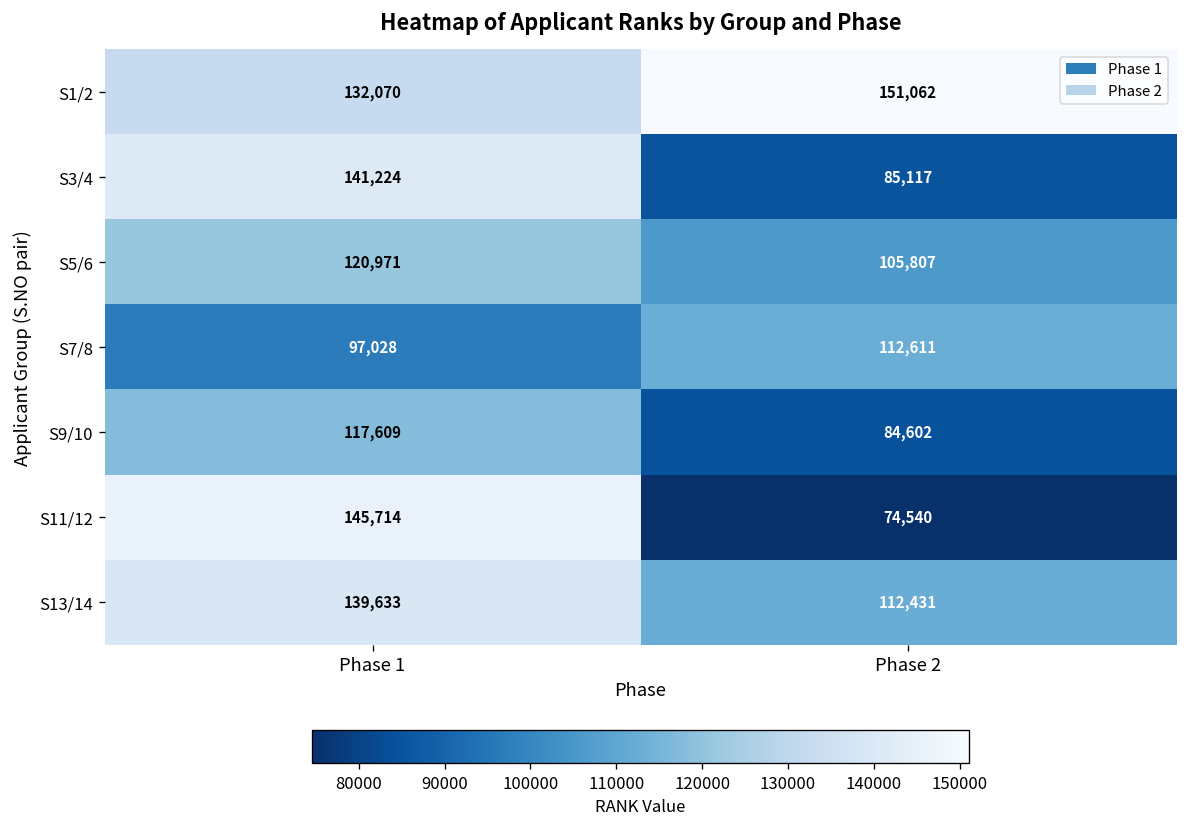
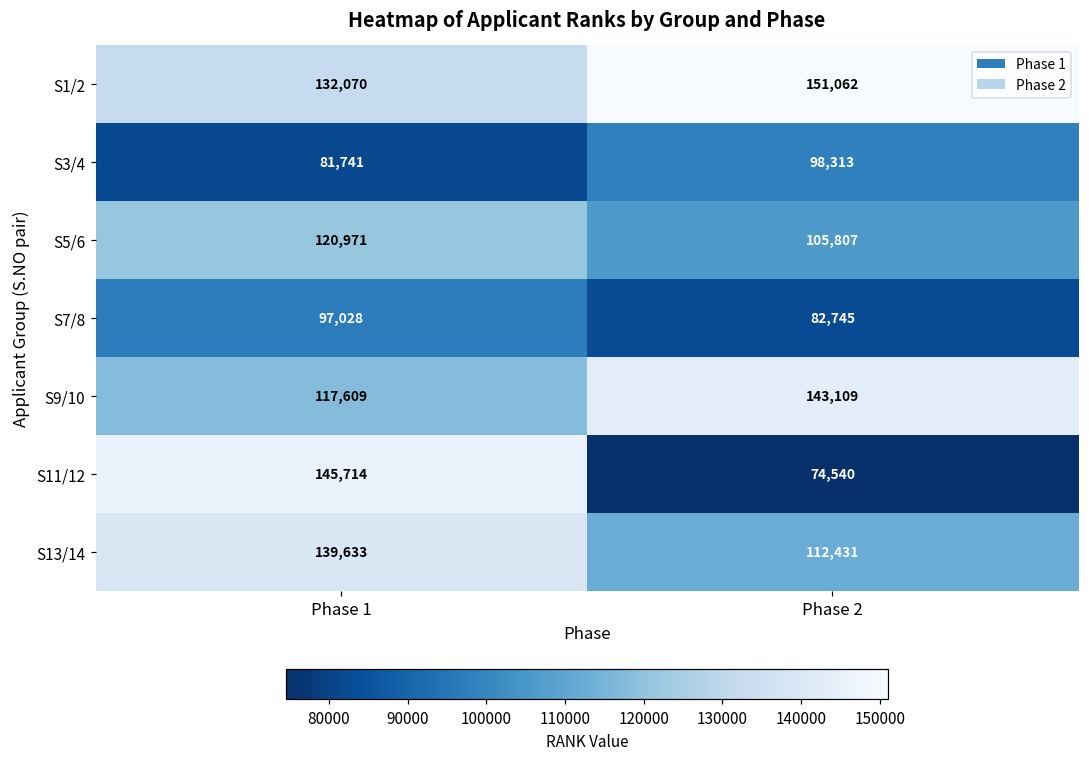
S3/4, Phase 1: 141,224 -> 81,741
S3/4, Phase 2: 85,117 -> 98,313
S7/8, Phase 2: 112,611 -> 82,745
S9/10, Phase 2: 84,602 -> 143,109
